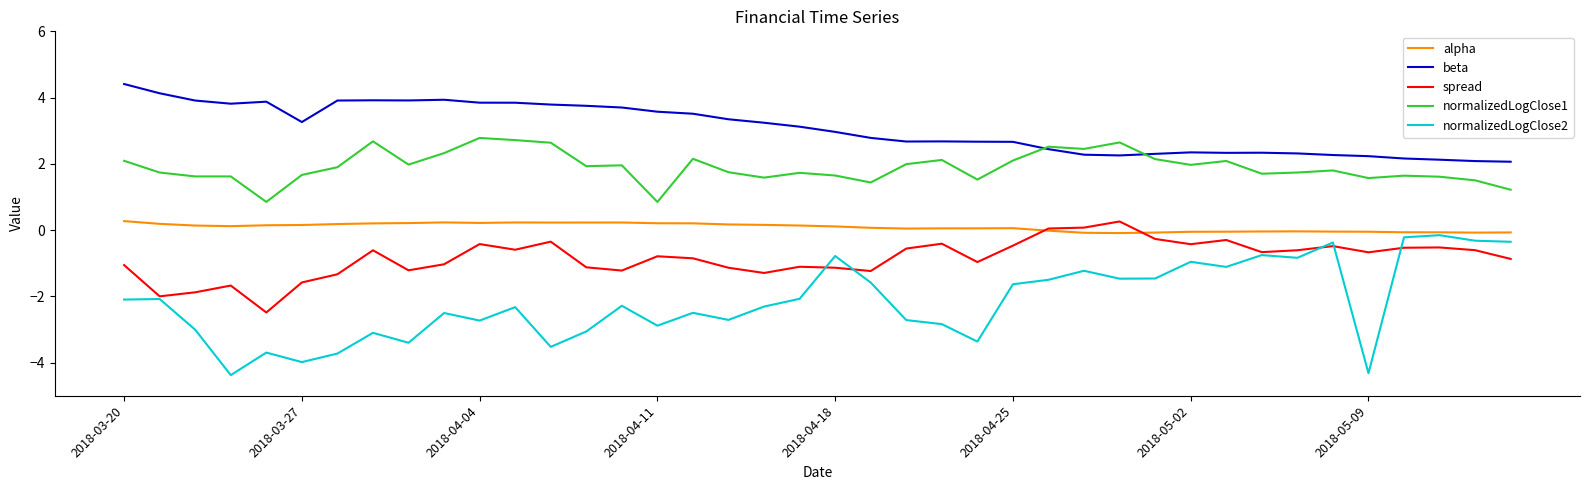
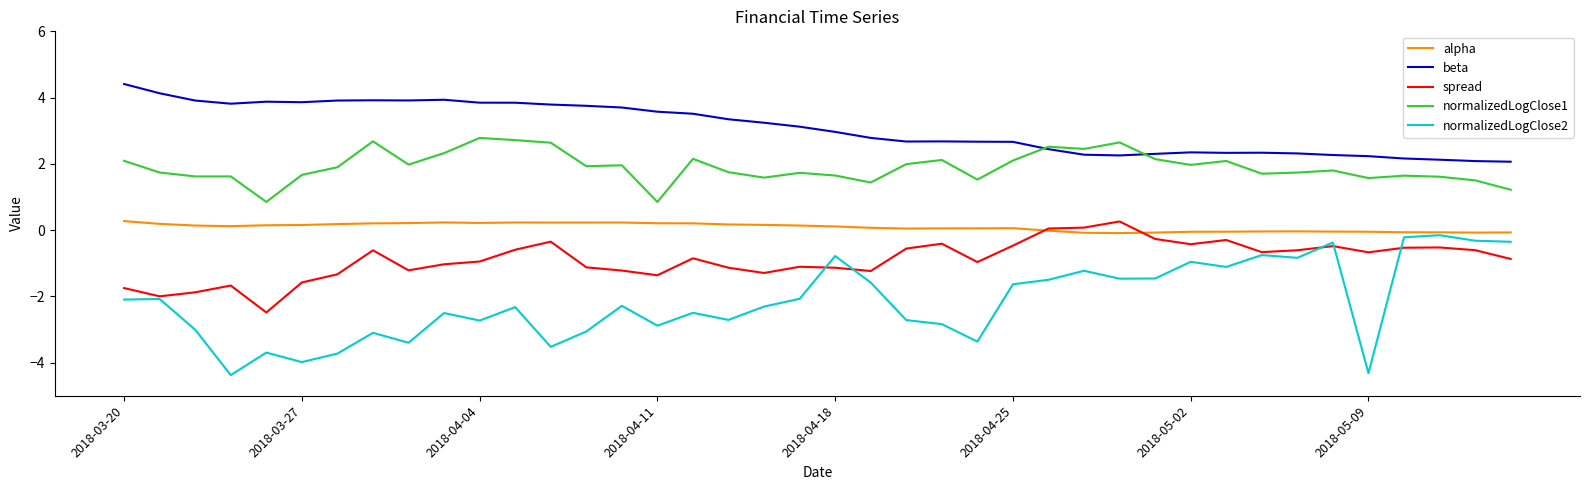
spread, 2018-03-20: -1.1 -> -1.7
beta, 2018-03-27: 3.3 -> 3.9
spread, 2018-04-04: -0.4 -> -0.9
spread, 2018-04-11: -0.8 -> -1.4
